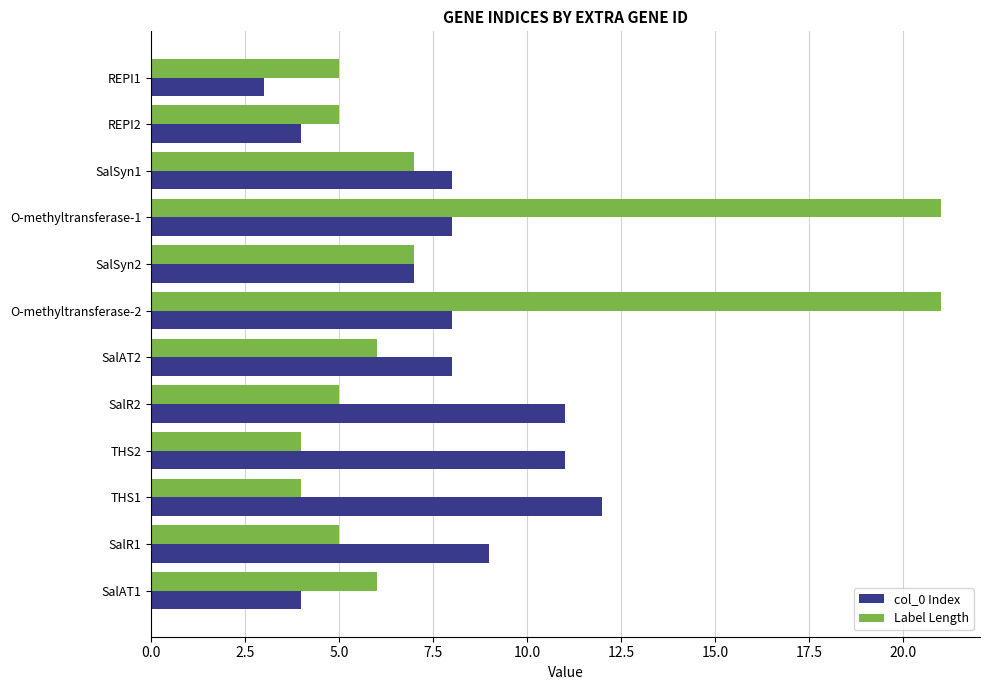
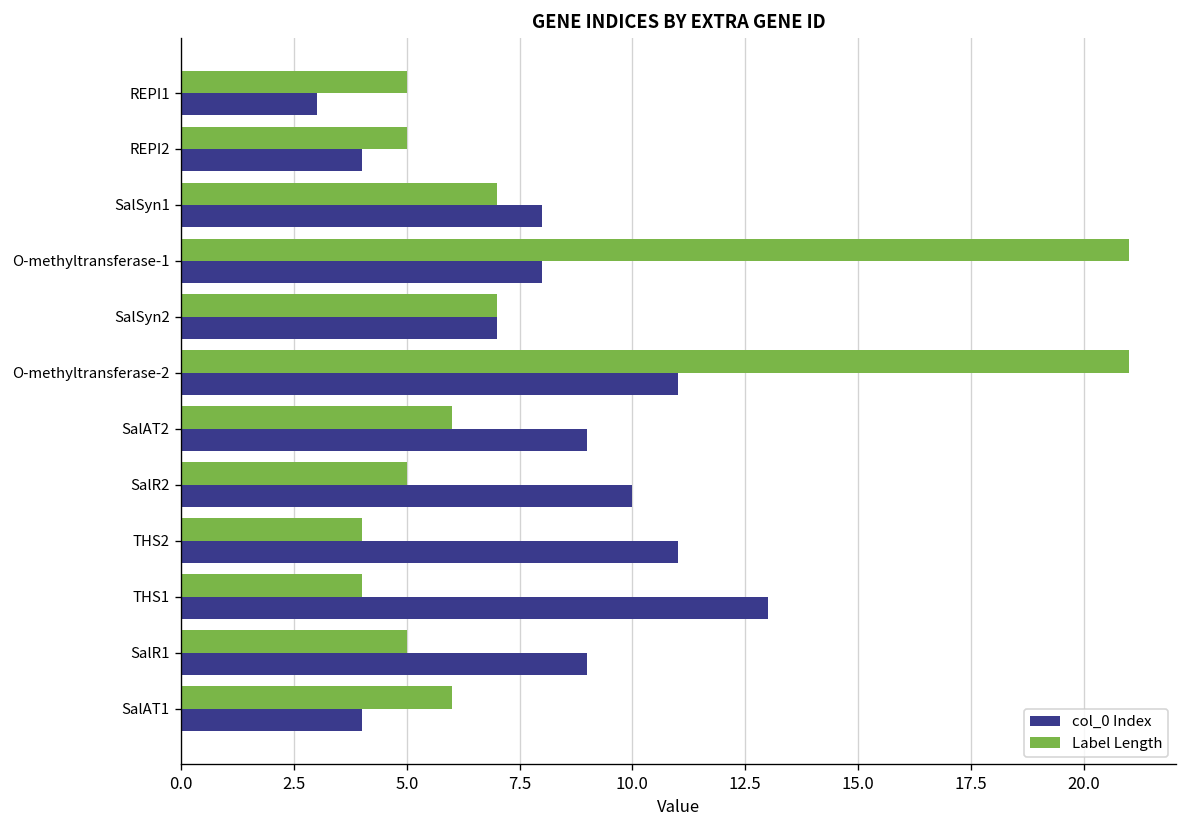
col_0 Index, O-methyltransferase-2: 8 -> 11
col_0 Index, SalAT2: 8 -> 9
col_0 Index, SalR2: 11 -> 10
col_0 Index, THS1: 12 -> 13
